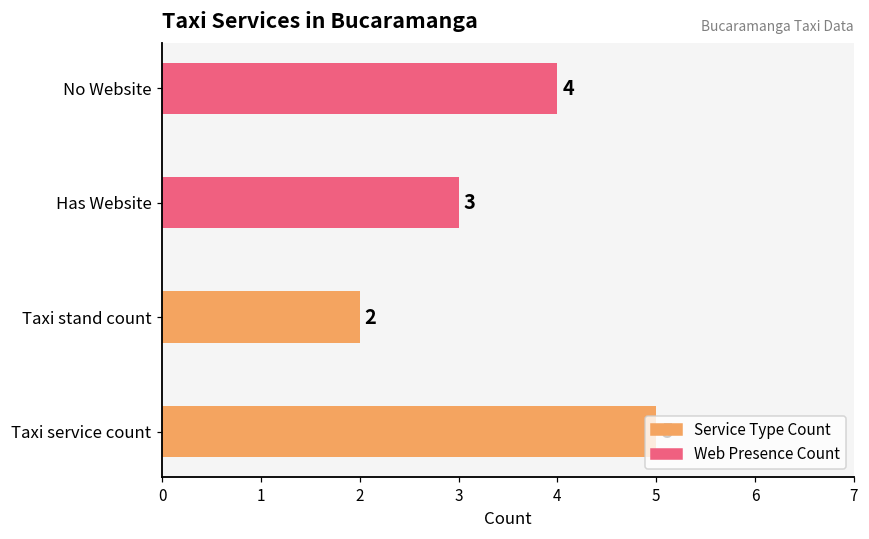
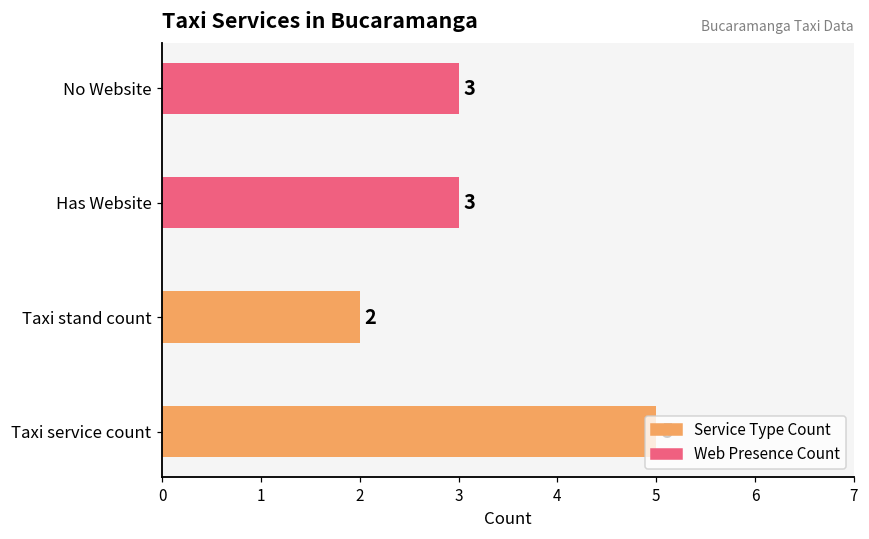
Web Presence Count, No Website: 4 -> 3
